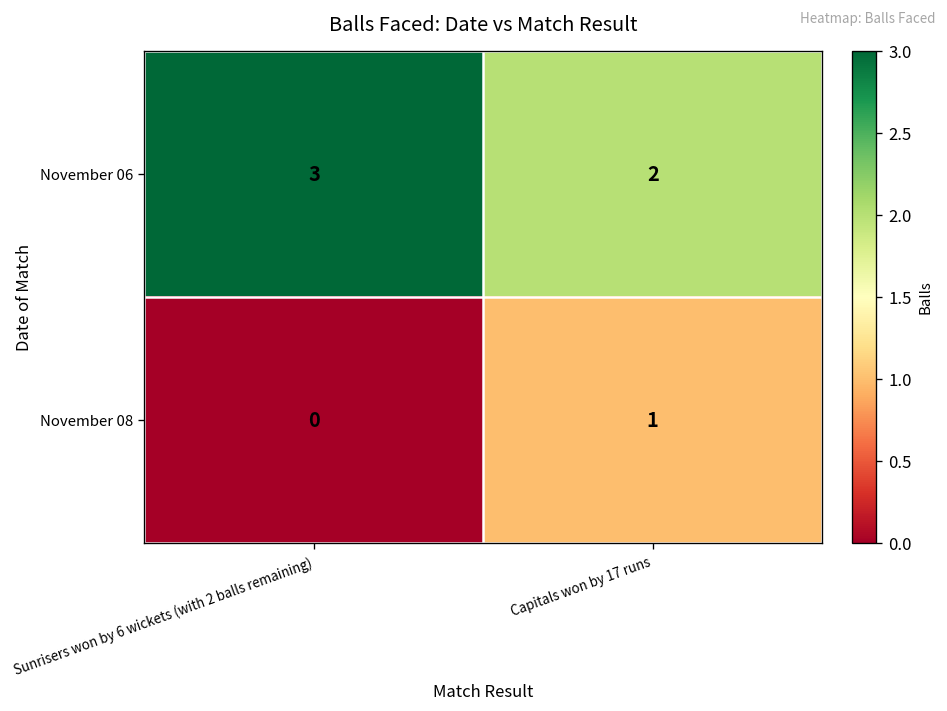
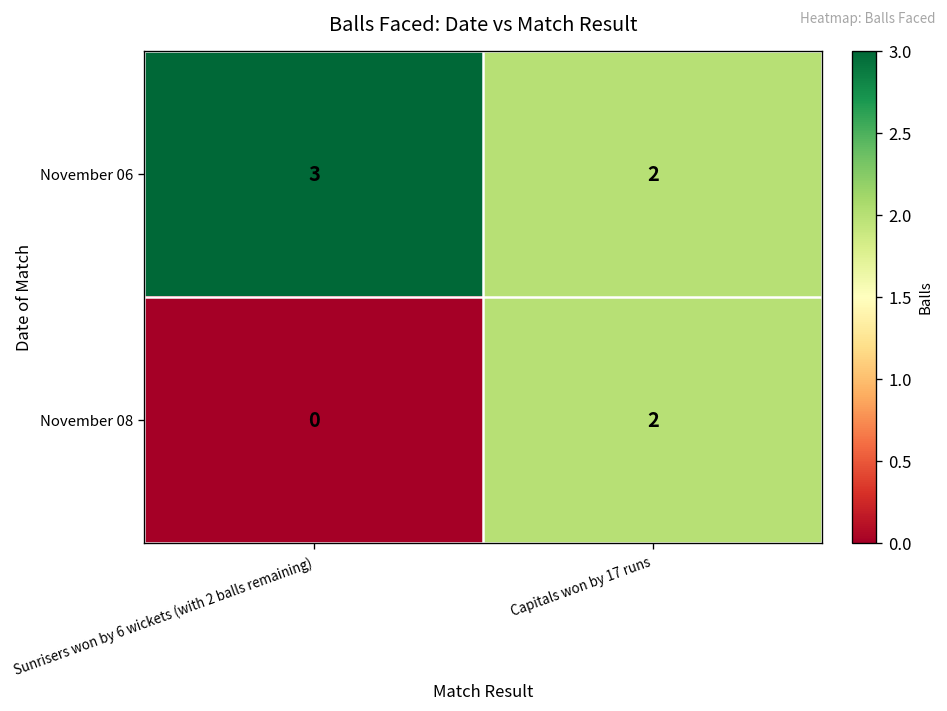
November 08, Capitals won by 17 runs: 1 -> 2
